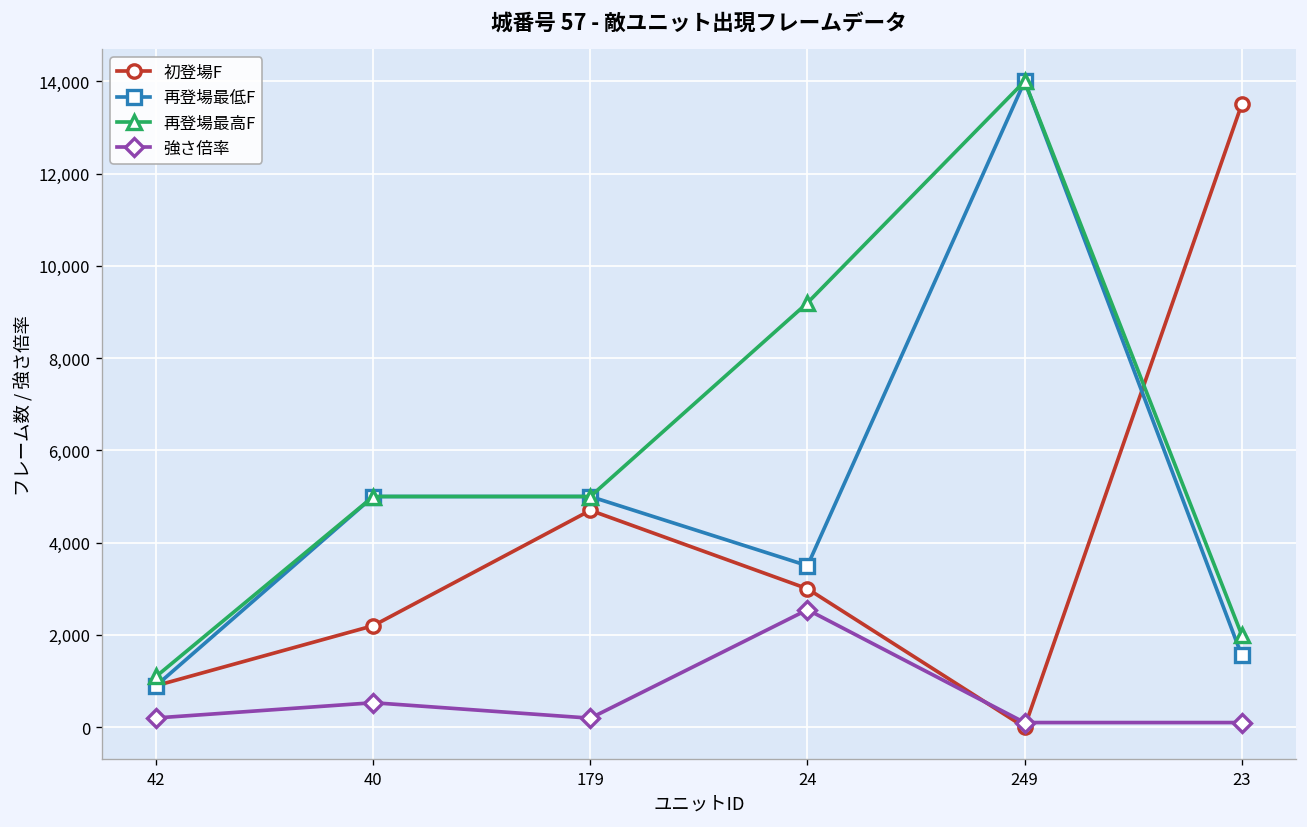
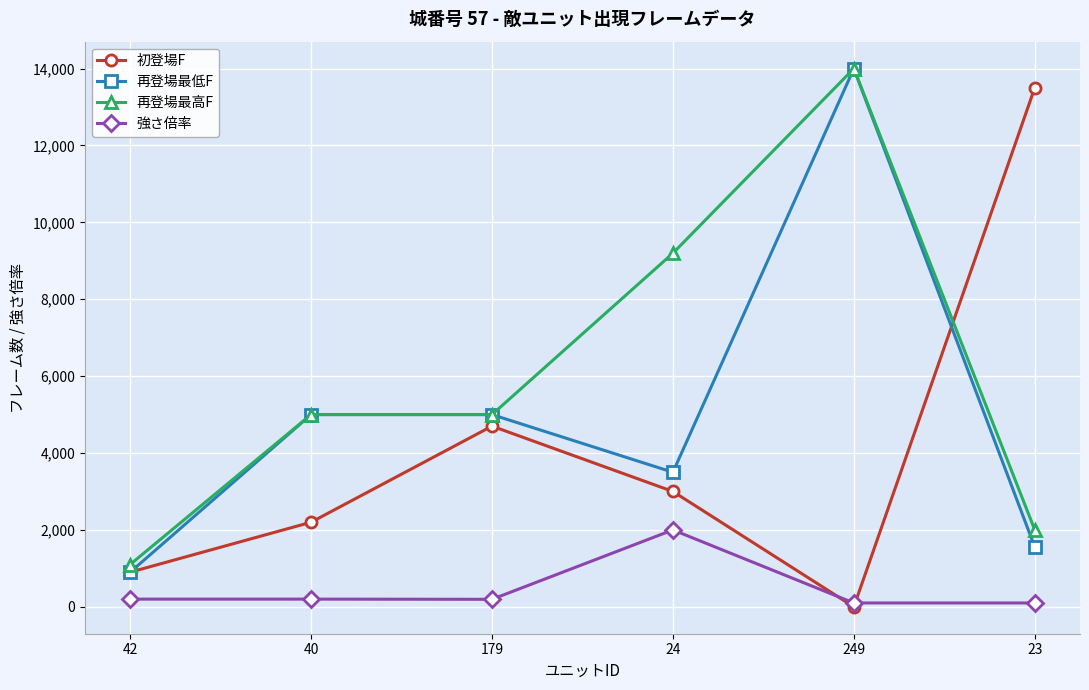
強さ倍率, 40: 500 -> 200
強さ倍率, 24: 2,500 -> 2,000
